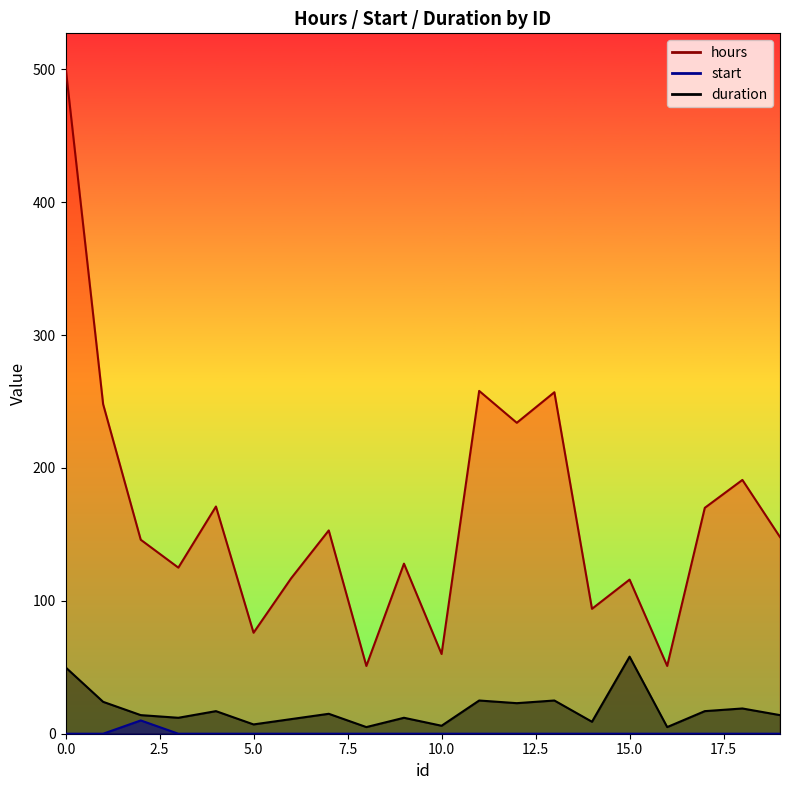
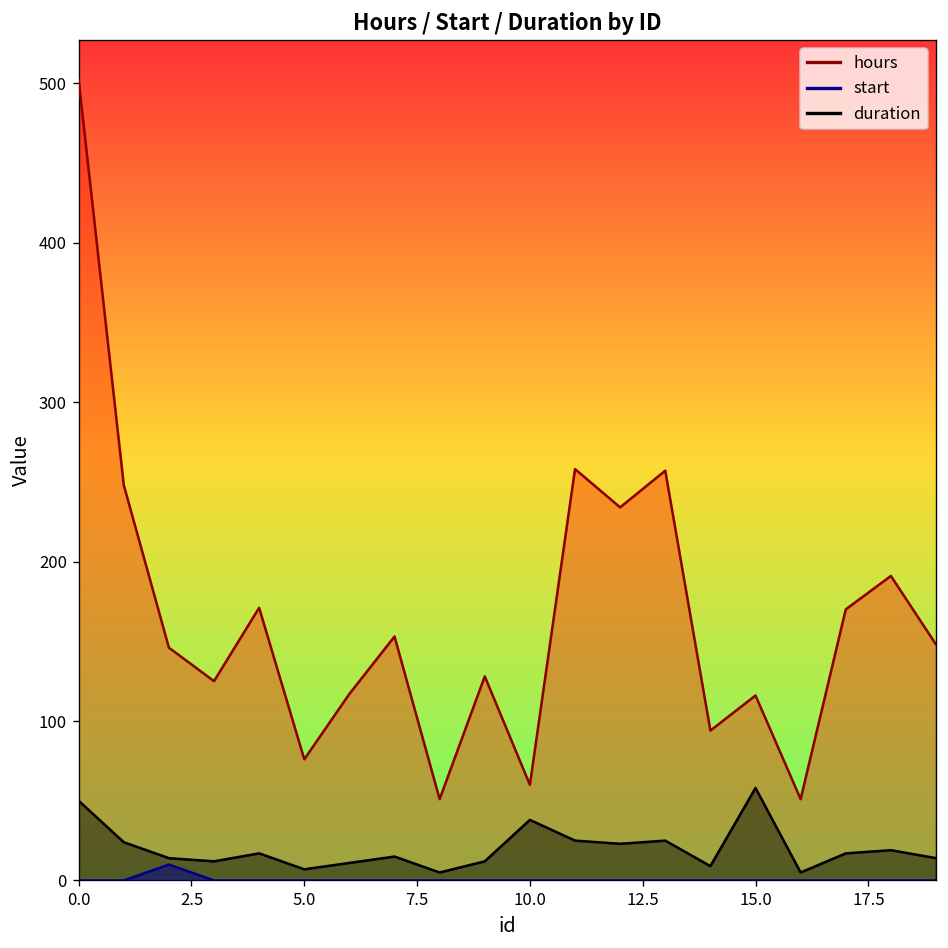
duration, 10.0: 6 -> 38
